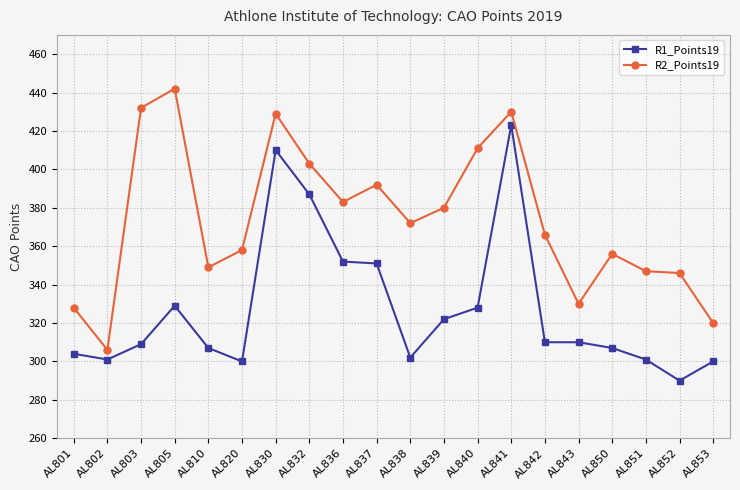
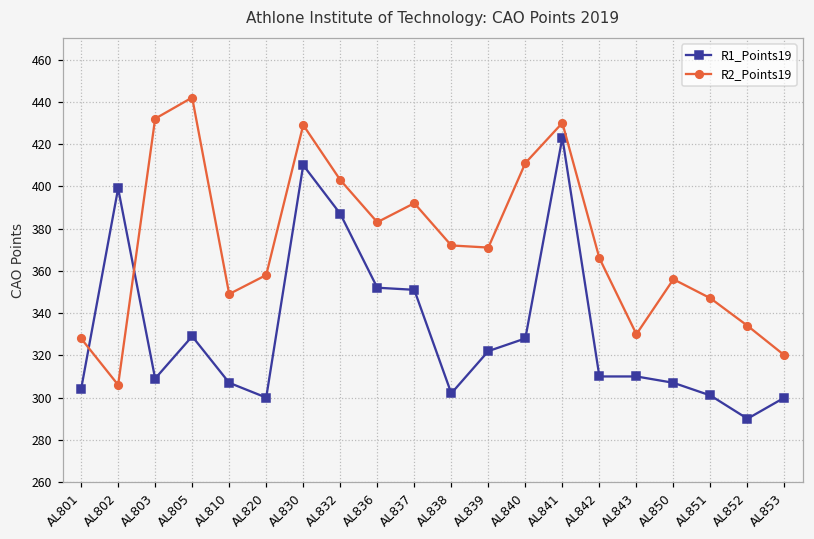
R1_Points19, AL802: 301 -> 399
R2_Points19, AL839: 380 -> 371
R2_Points19, AL852: 346 -> 334
